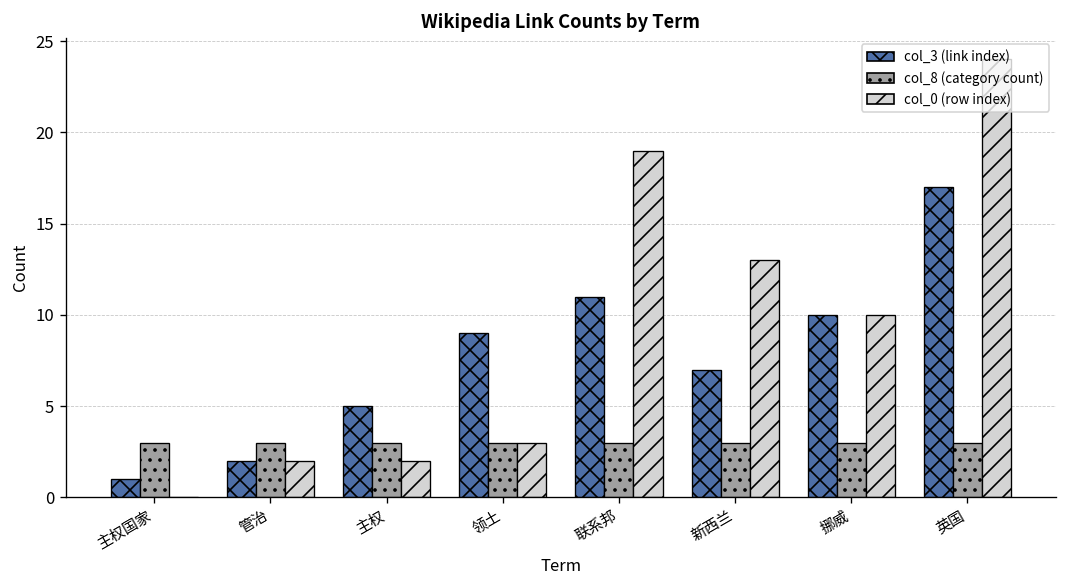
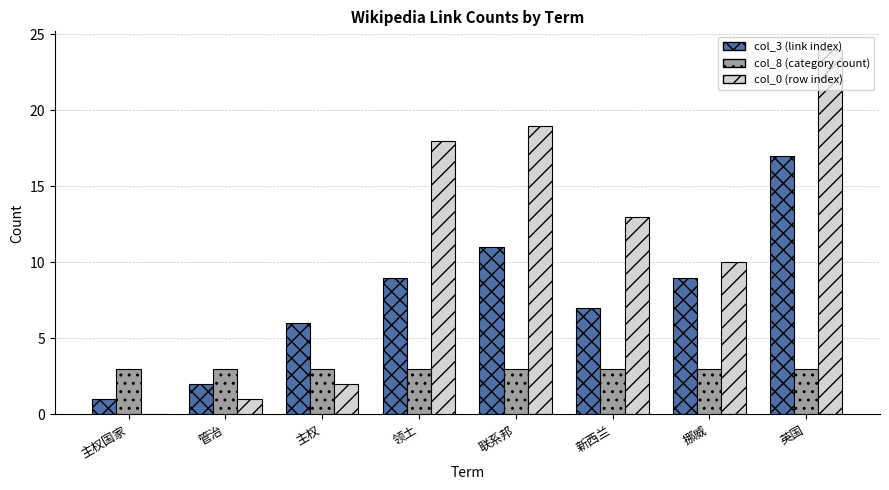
col_0 (row index), 管治: 2 -> 1
col_3 (link index), 主权: 5 -> 6
col_0 (row index), 领土: 3 -> 18
col_3 (link index), 挪威: 10 -> 9
